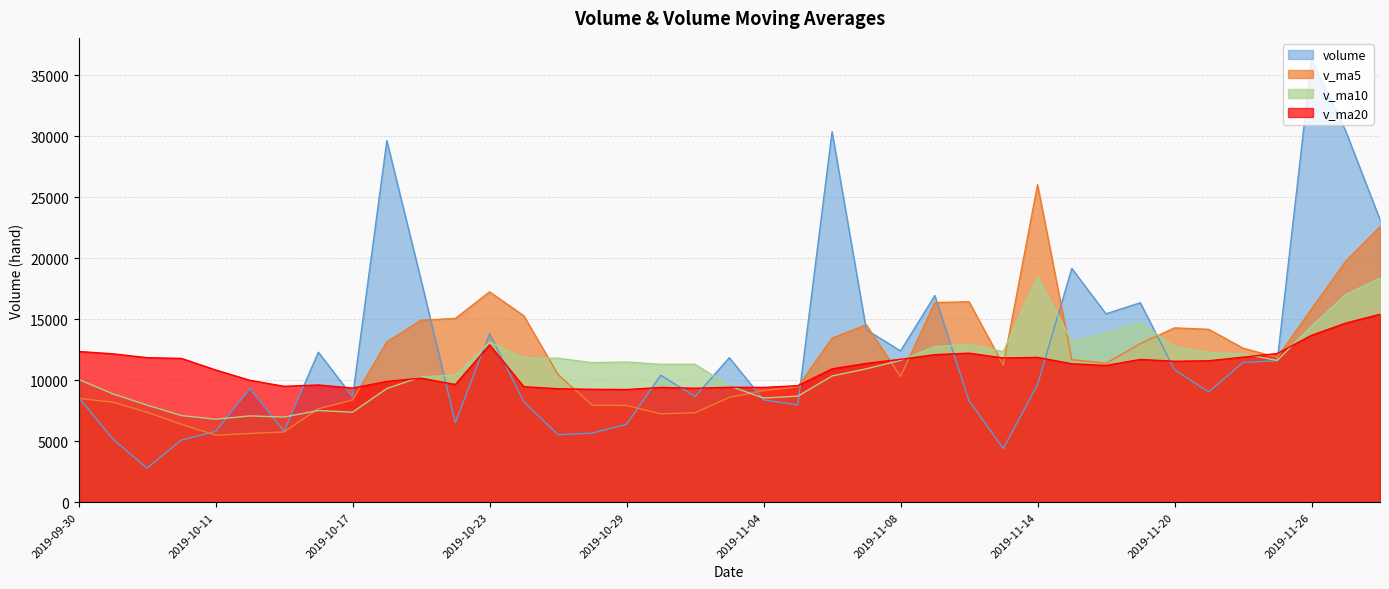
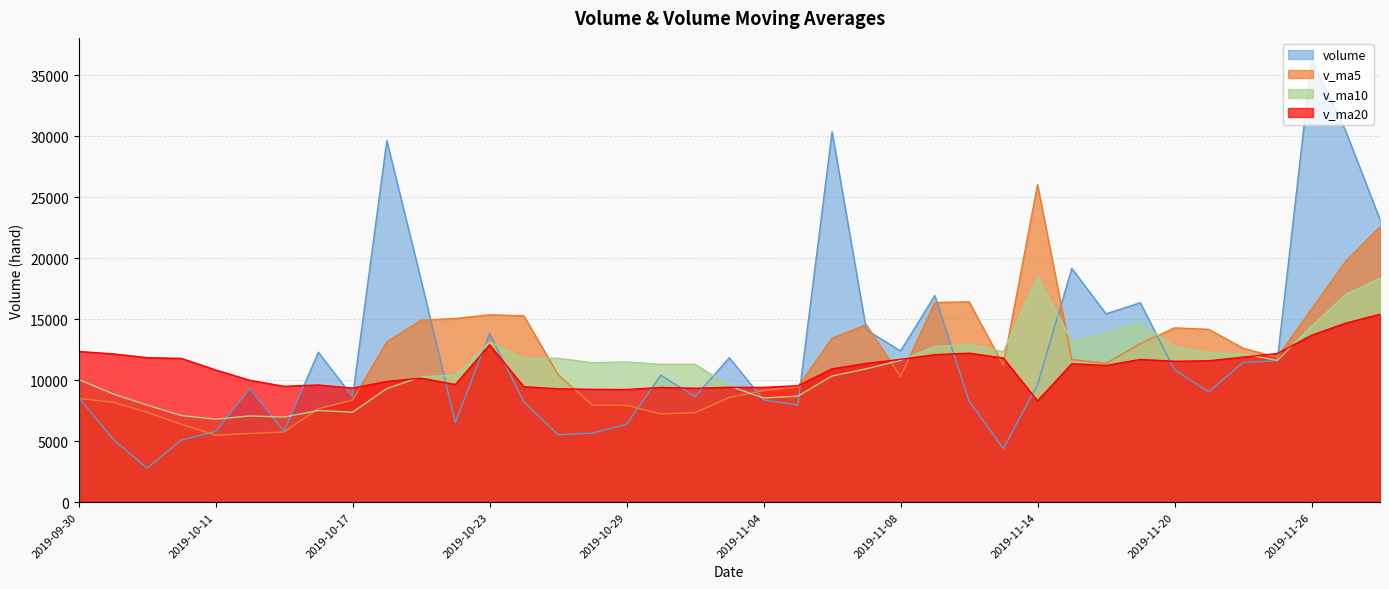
v_ma5, 2019-10-23: 17200 -> 15400
v_ma20, 2019-11-14: 11900 -> 8300
